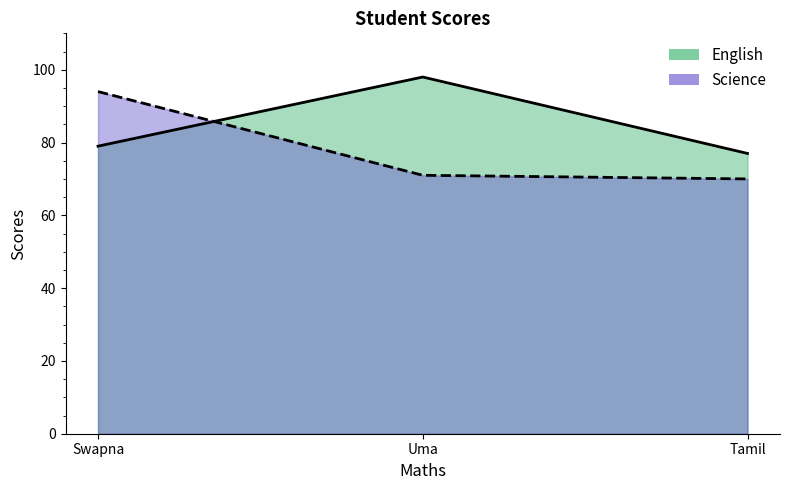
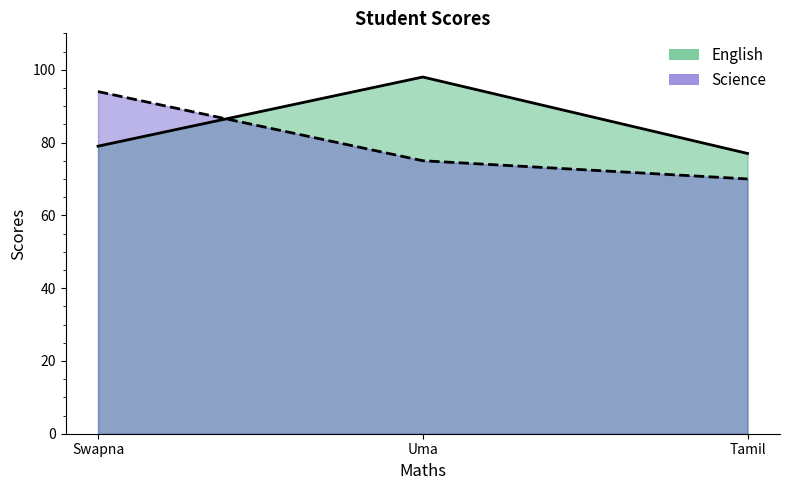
Science, Uma: 71 -> 75
